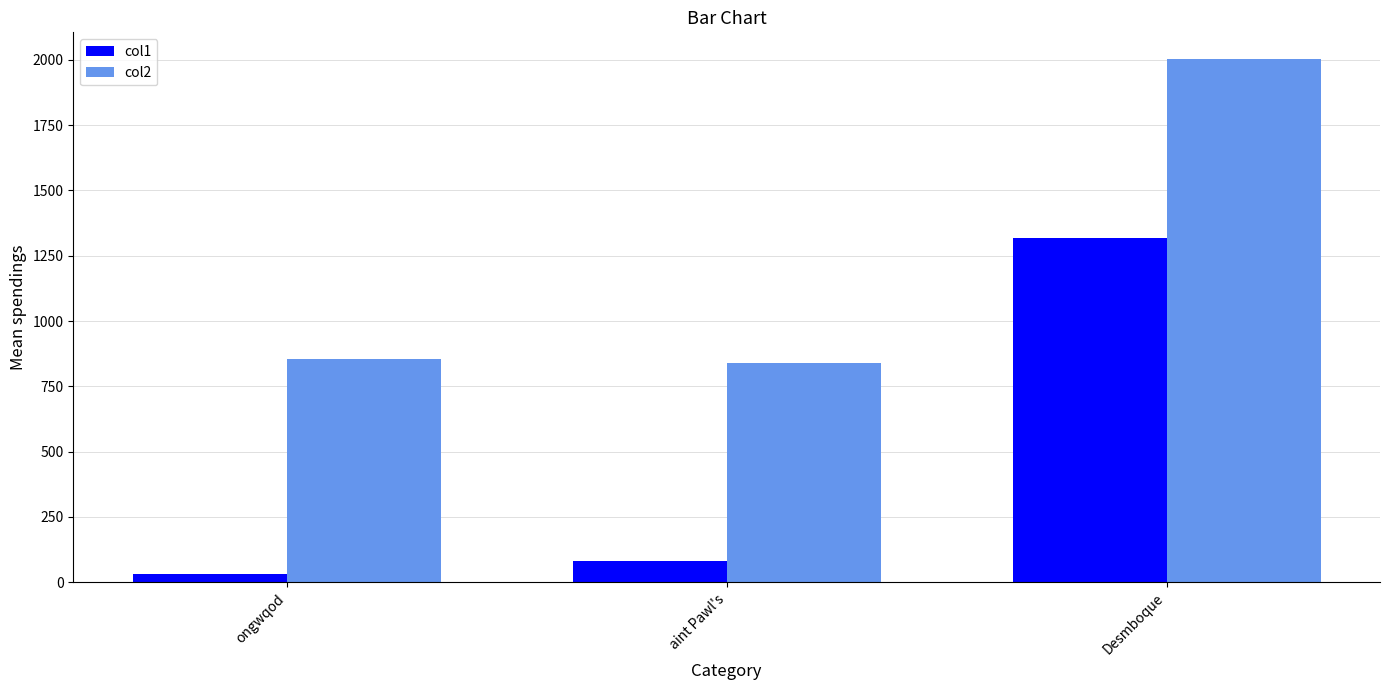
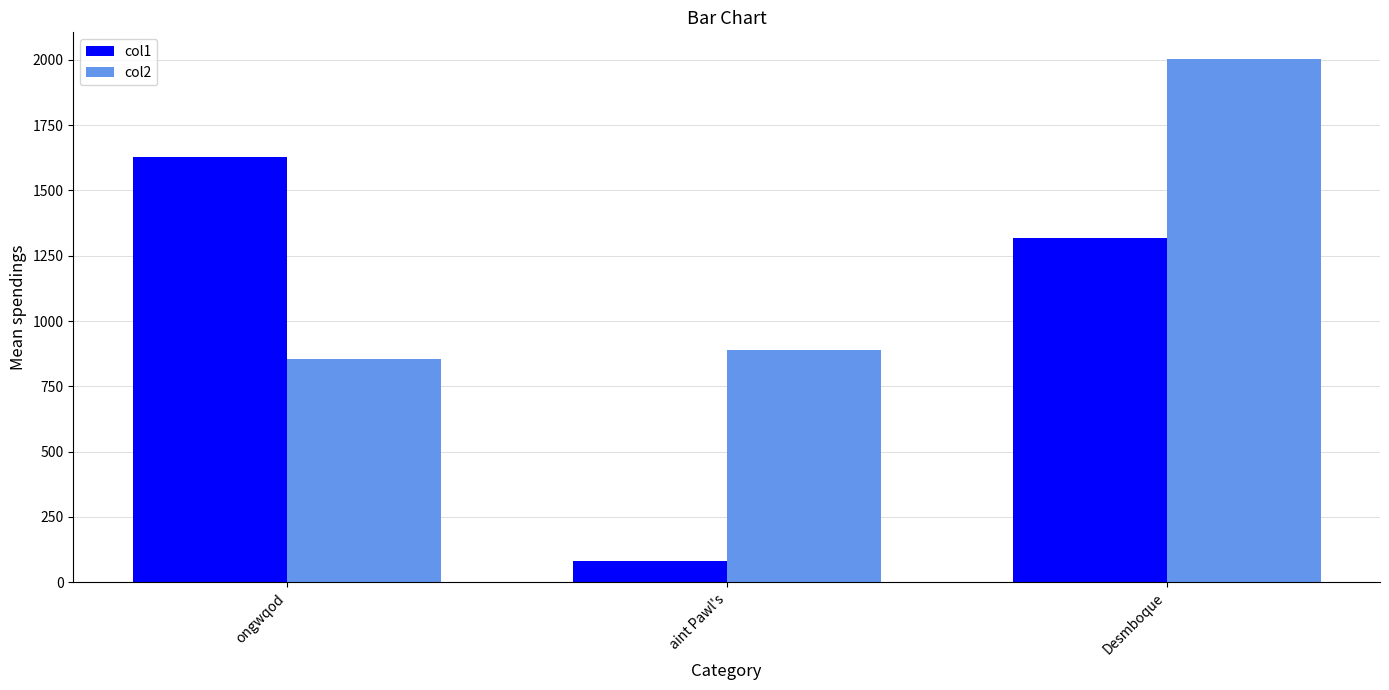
col1, ongwqod: 30 -> 1630
col2, aint Pawl's: 840 -> 890
